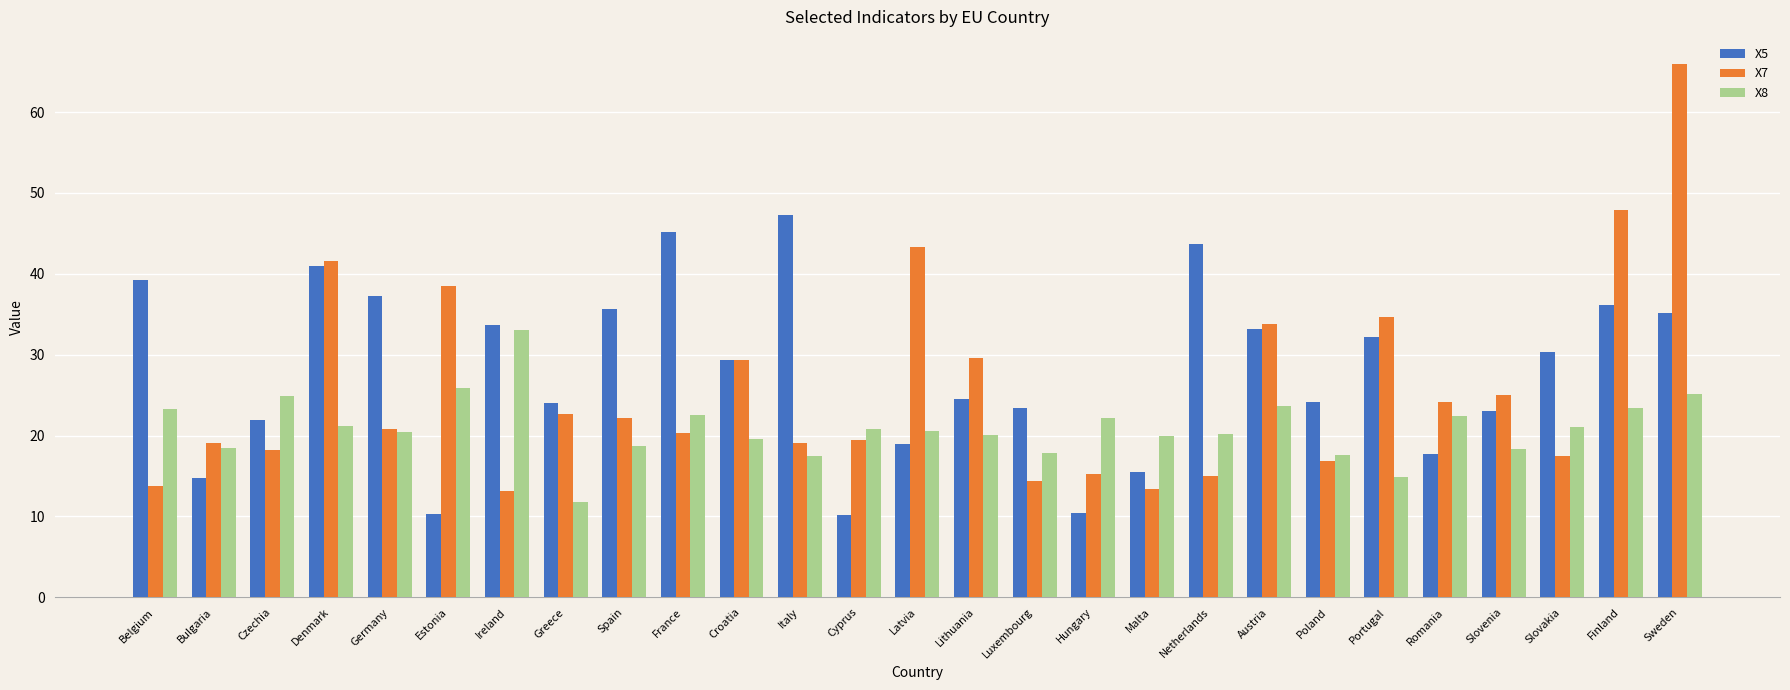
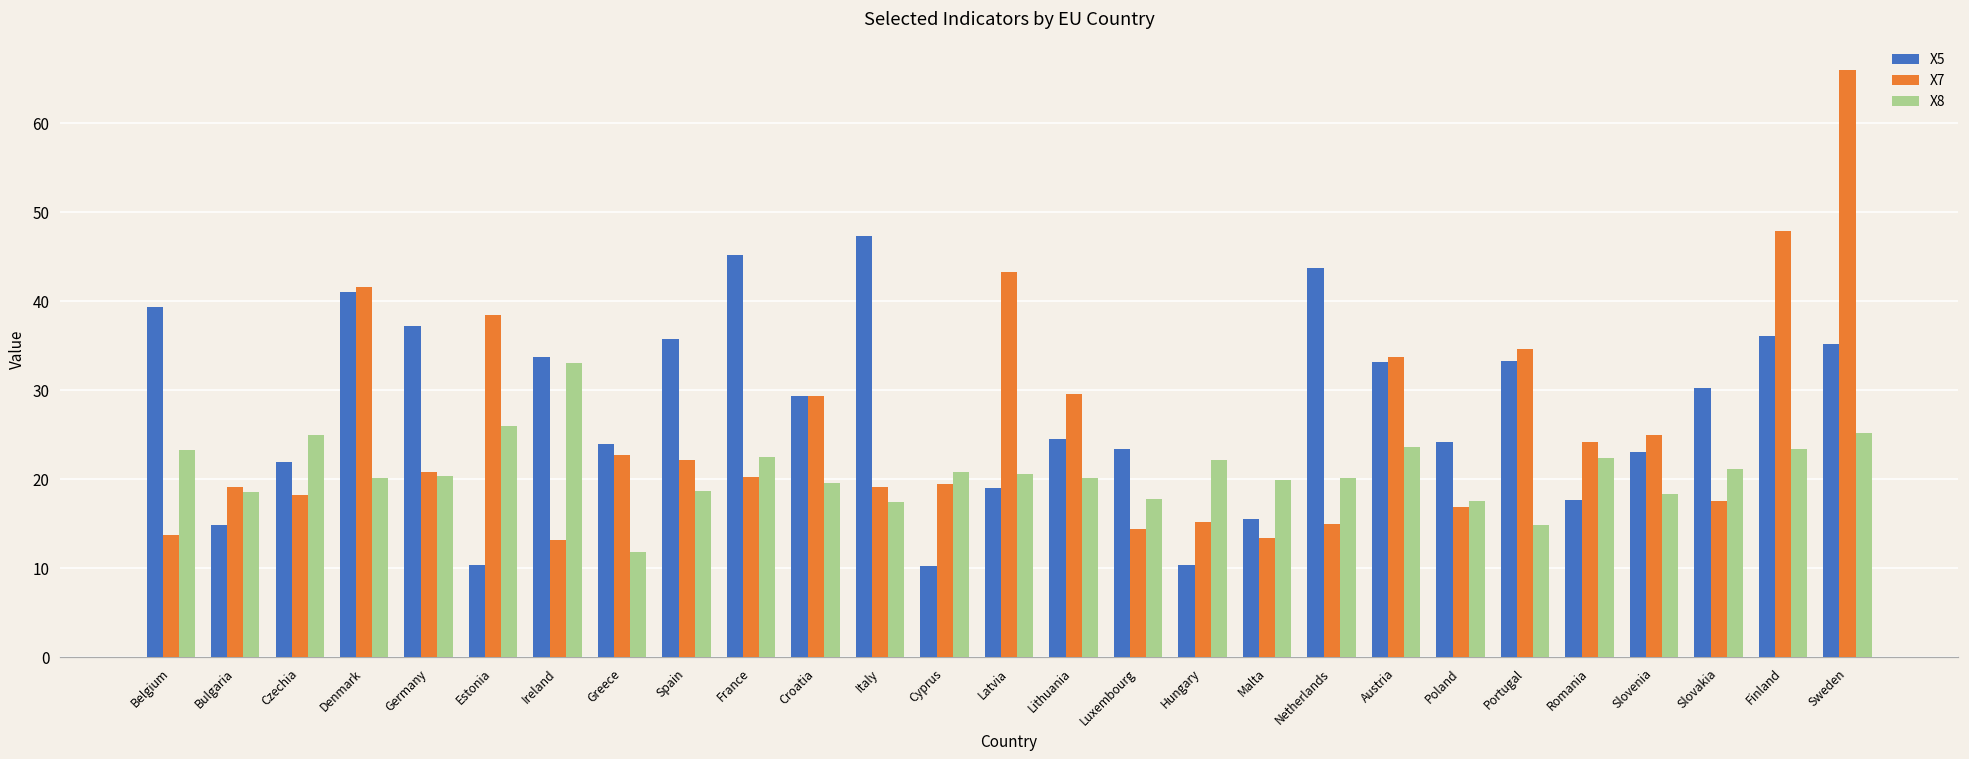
X8, Denmark: 21 -> 20
X5, Portugal: 32 -> 33
